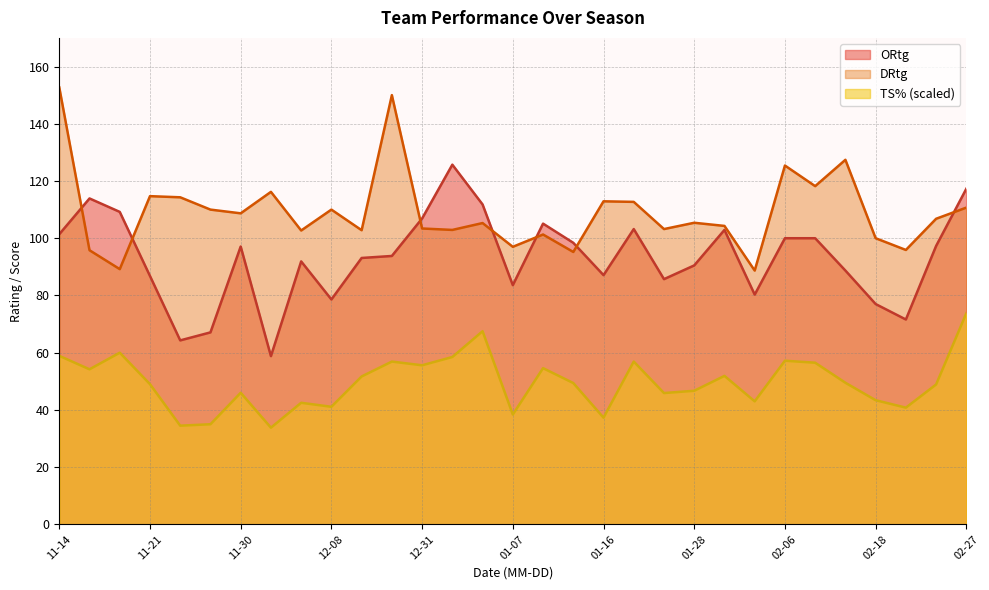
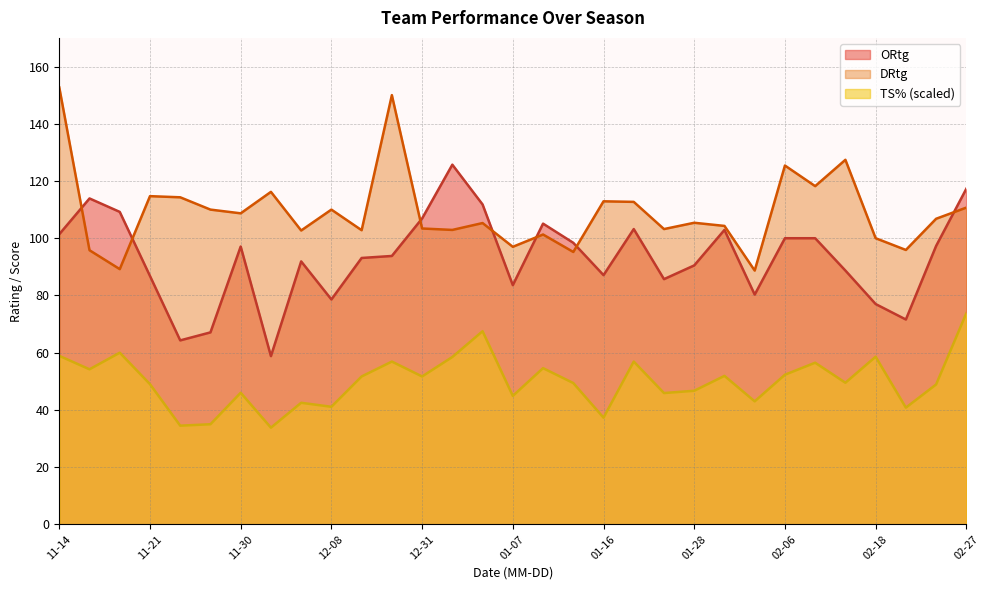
TS% (scaled), 12-31: 56 -> 52
TS% (scaled), 01-07: 38 -> 45
TS% (scaled), 02-06: 57 -> 52
TS% (scaled), 02-18: 43 -> 59
